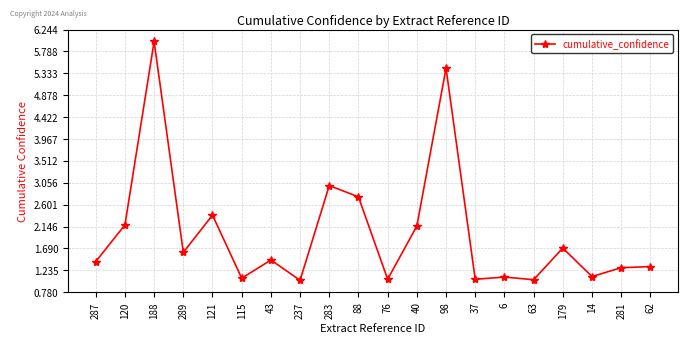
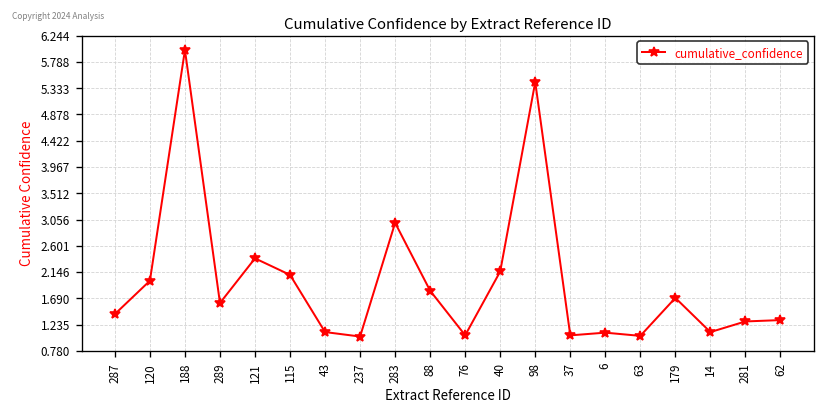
120: 2.2 -> 2.0
115: 1.1 -> 2.1
43: 1.4 -> 1.1
88: 2.8 -> 1.8
